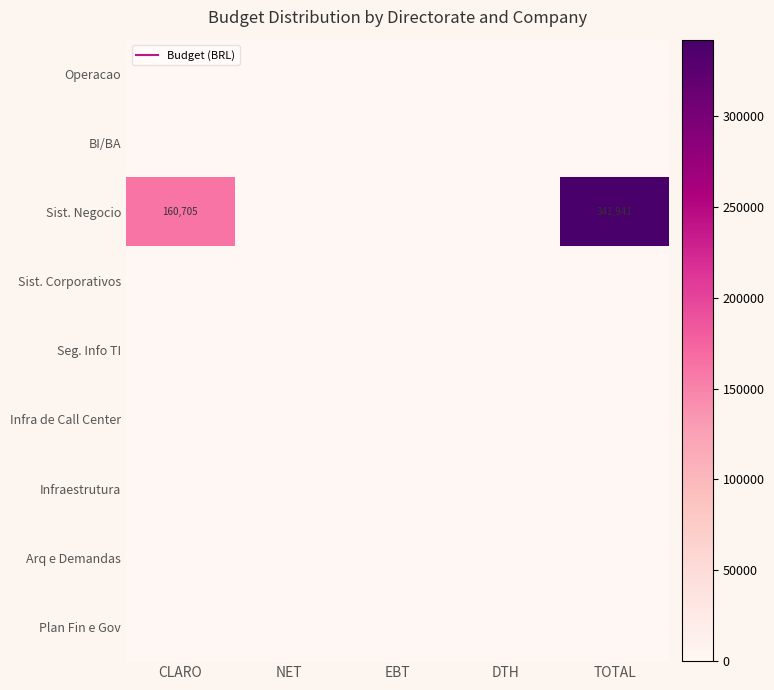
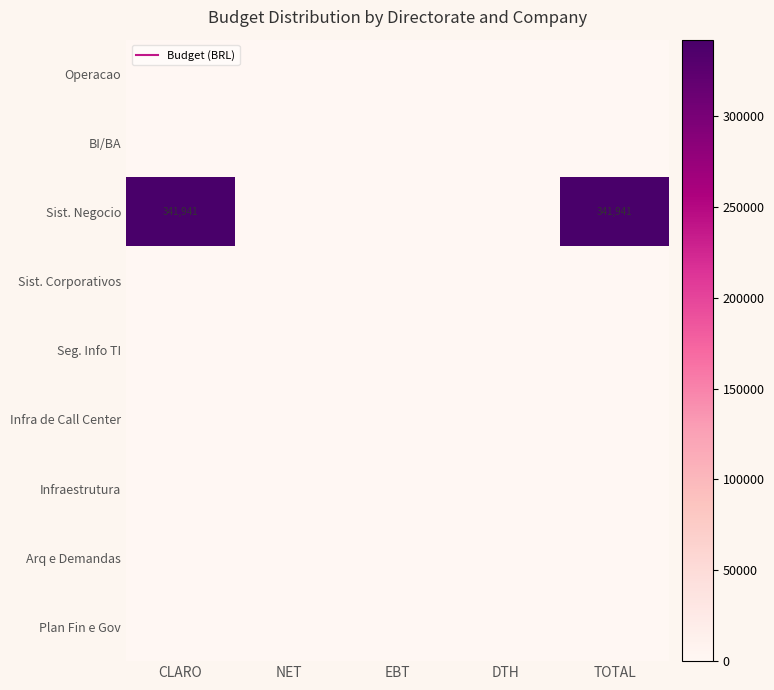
Sist. Negocio, CLARO: 160,705 -> 341,941
